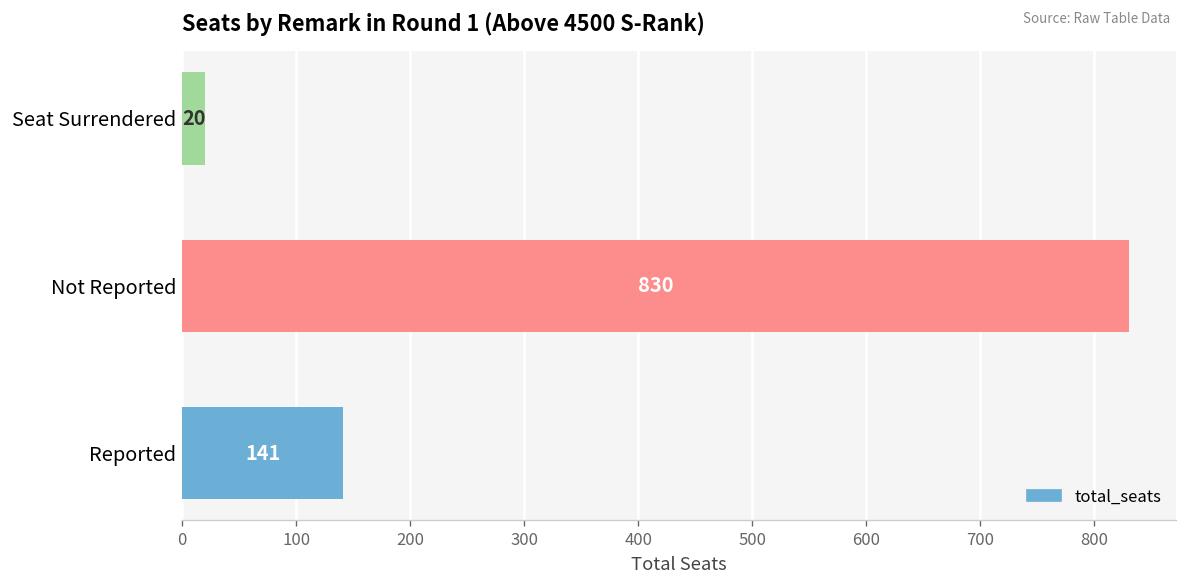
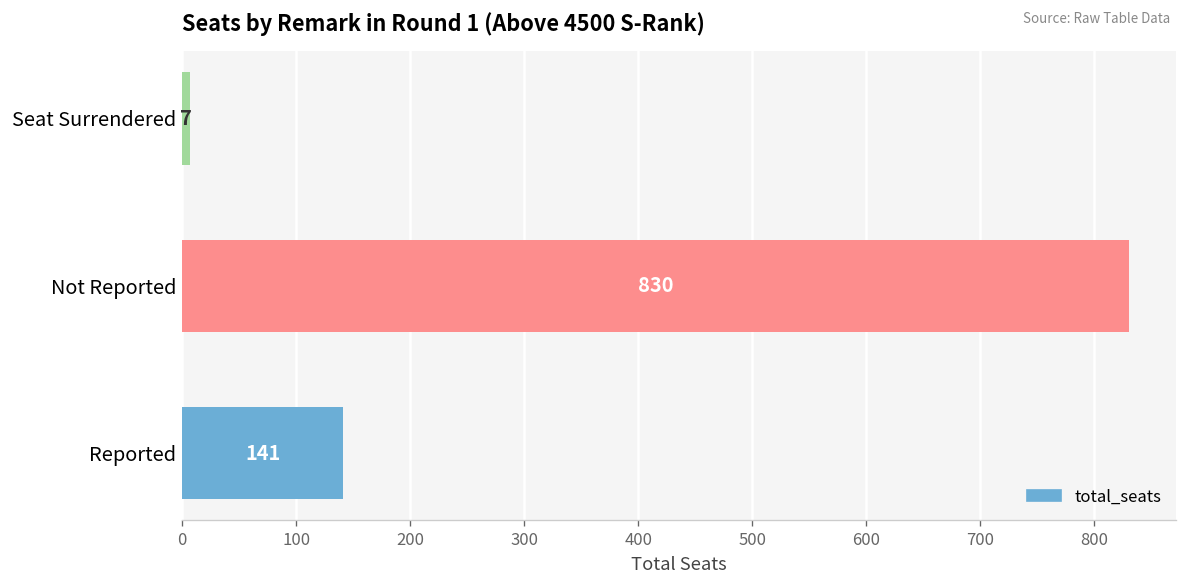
Seat Surrendered: 20 -> 7
